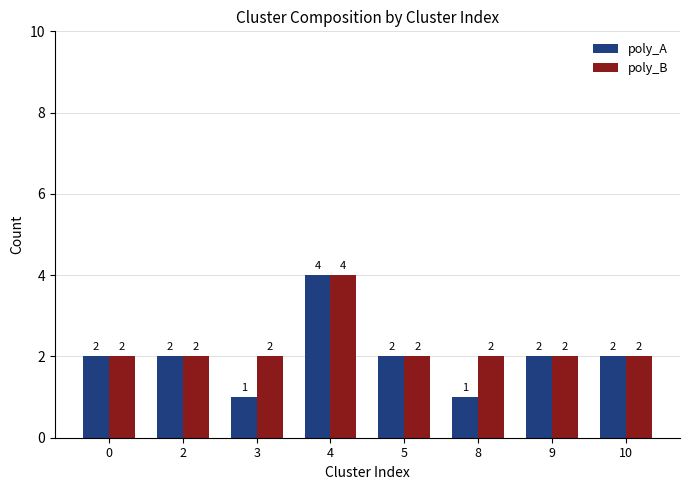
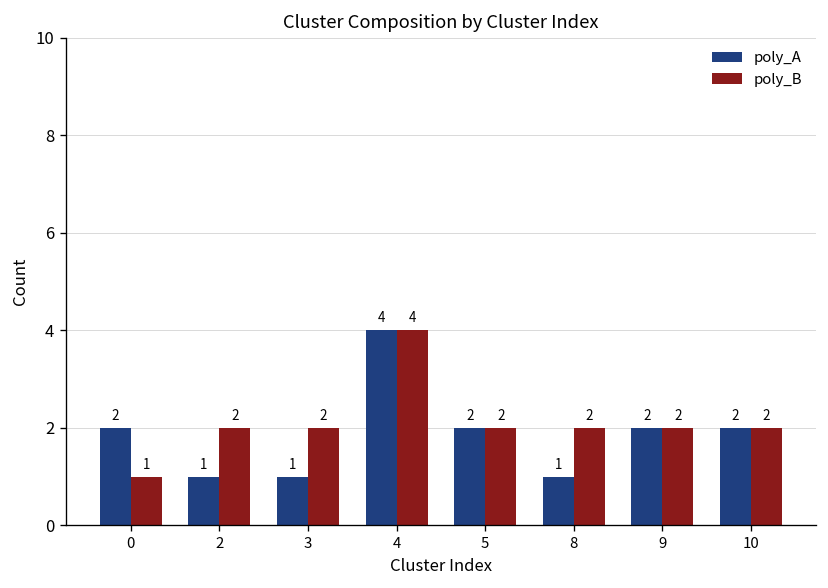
poly_B, 0: 2 -> 1
poly_A, 2: 2 -> 1
